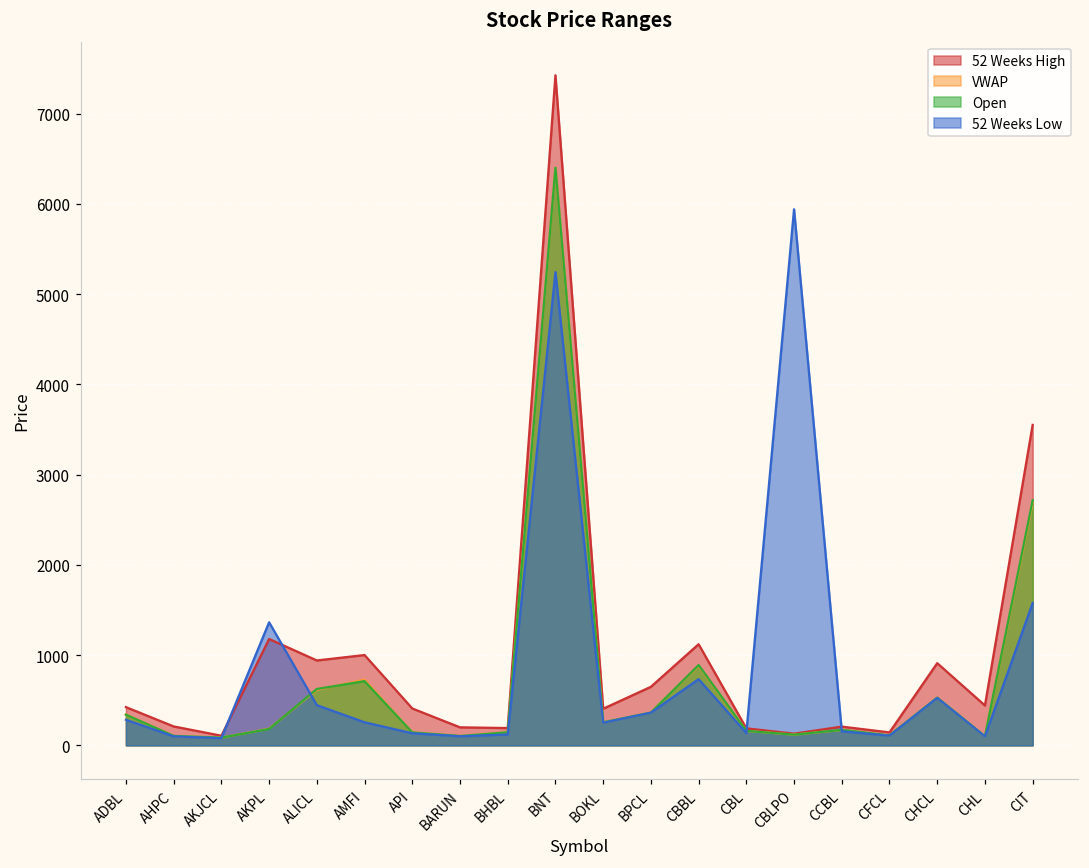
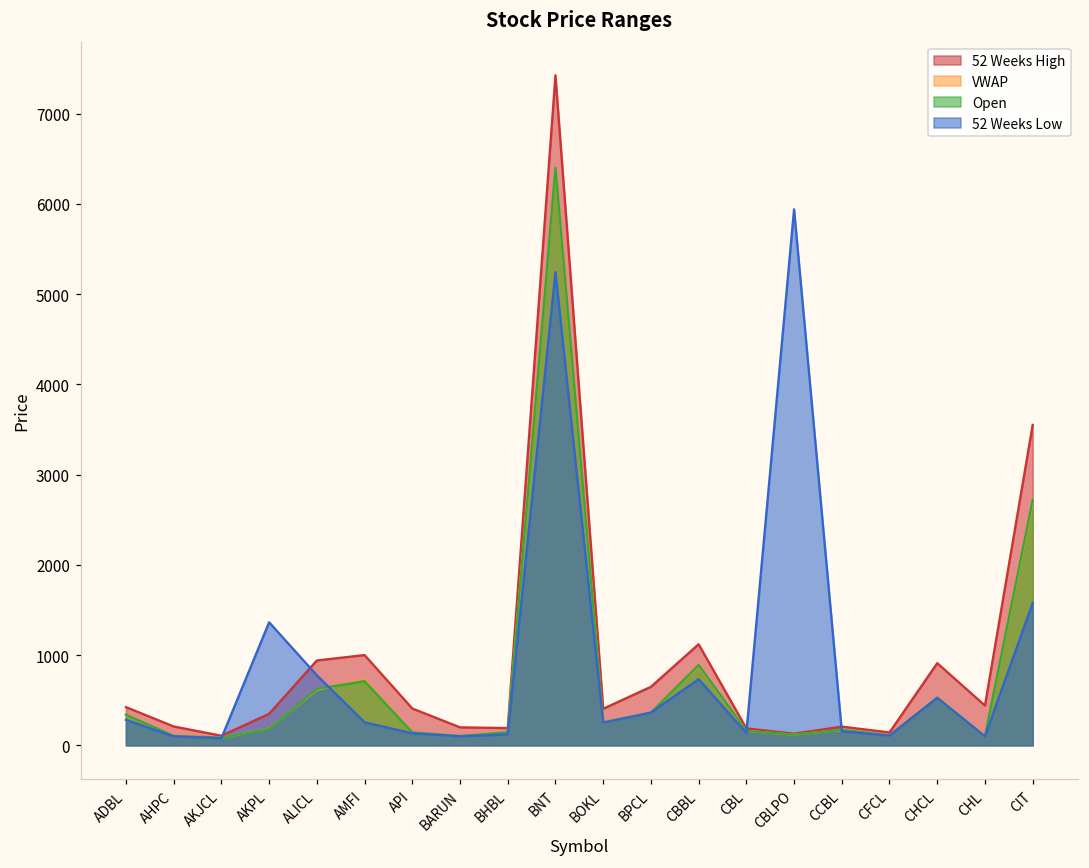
52 Weeks High, AKPL: 1200 -> 300
52 Weeks Low, ALICL: 400 -> 800
